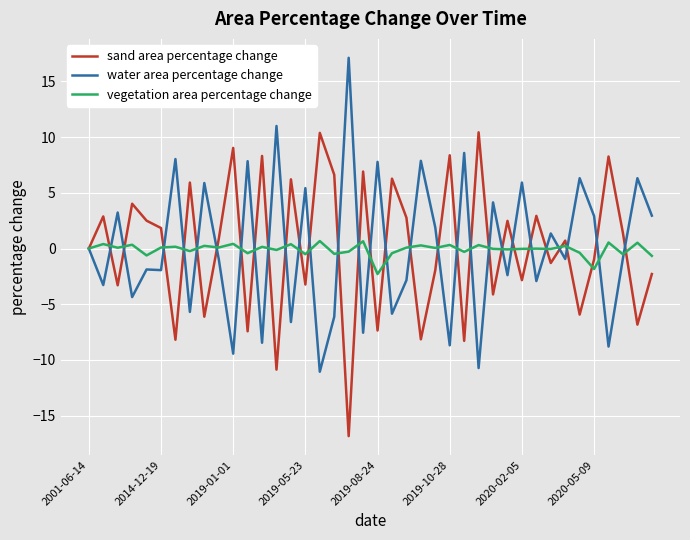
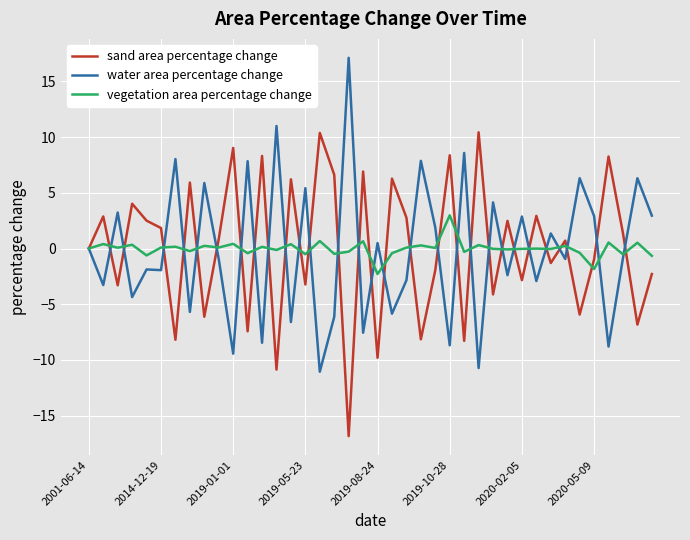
sand area percentage change, 2019-08-24: -7.4 -> -9.8
water area percentage change, 2019-08-24: 7.8 -> 0.5
vegetation area percentage change, 2019-10-28: 0.3 -> 3.0
water area percentage change, 2020-02-05: 5.9 -> 2.9
